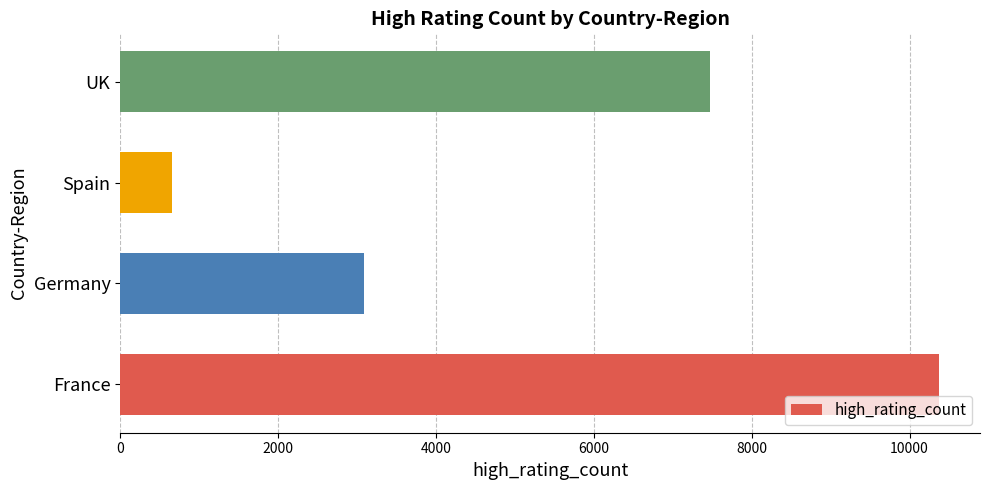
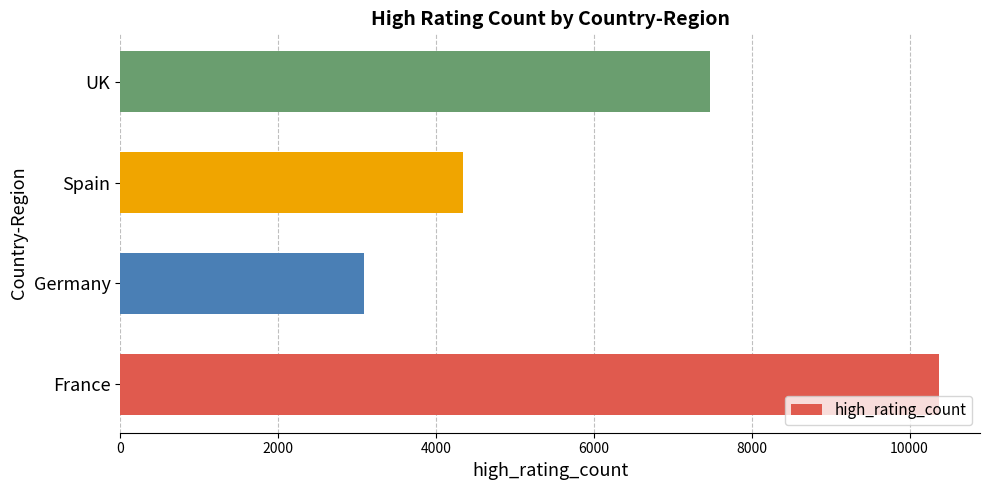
Spain: 700 -> 4300
